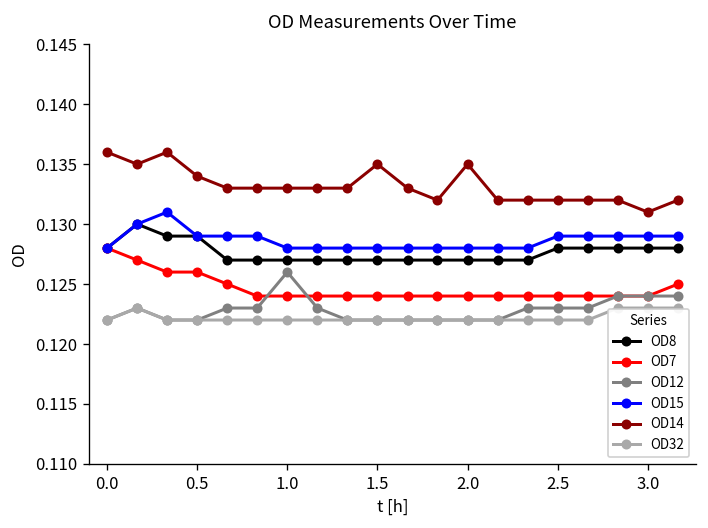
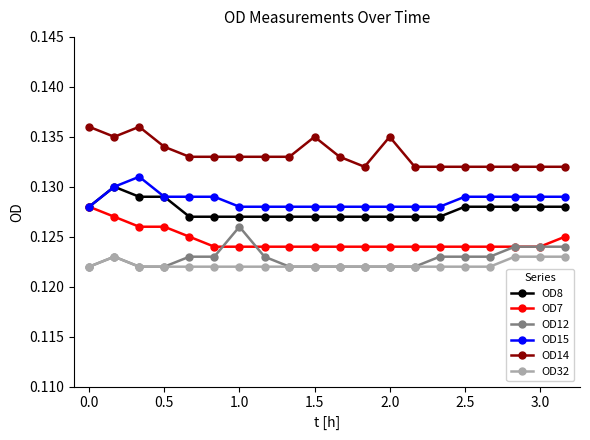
OD14, 3.0: 0.131 -> 0.132
